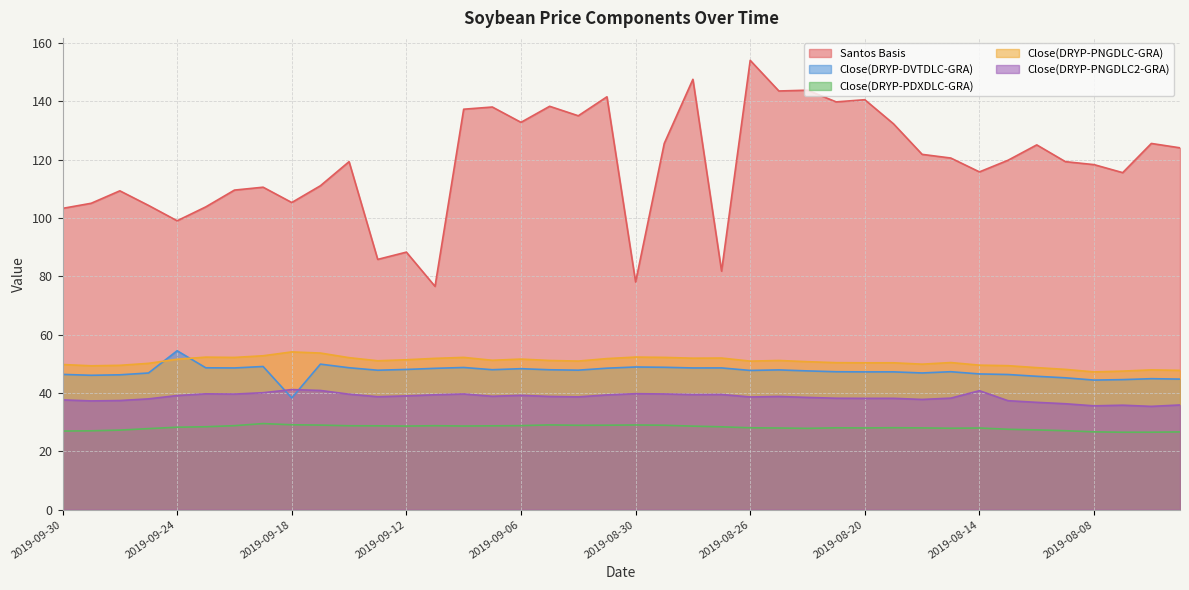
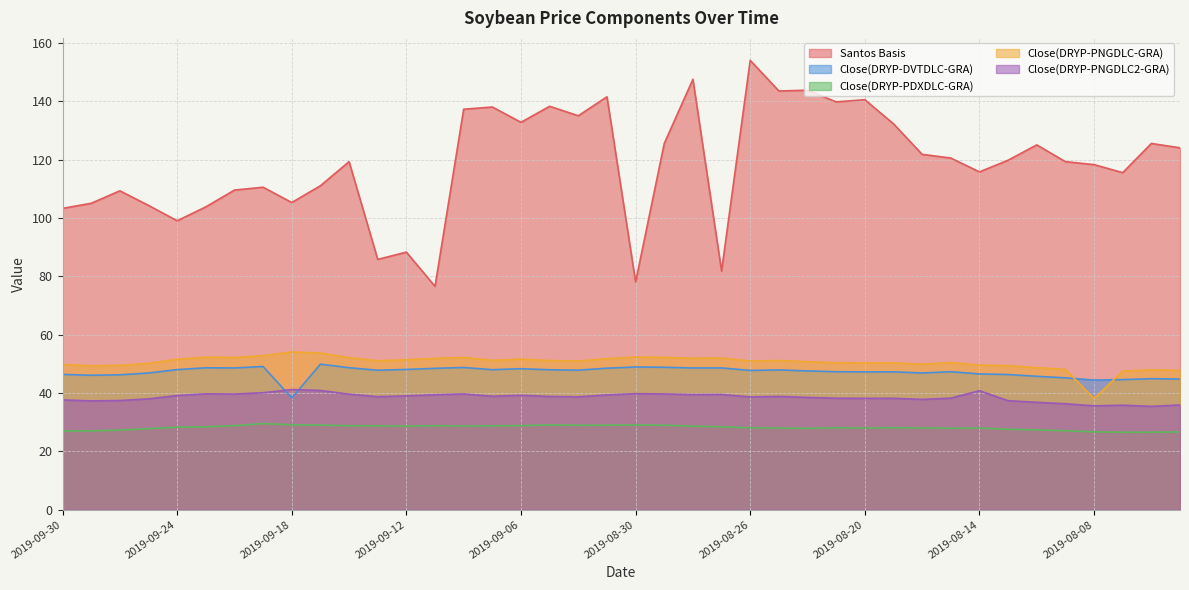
Close(DRYP-DVTDLC-GRA), 2019-09-24: 54 -> 48
Close(DRYP-PNGDLC-GRA), 2019-08-08: 47 -> 38
